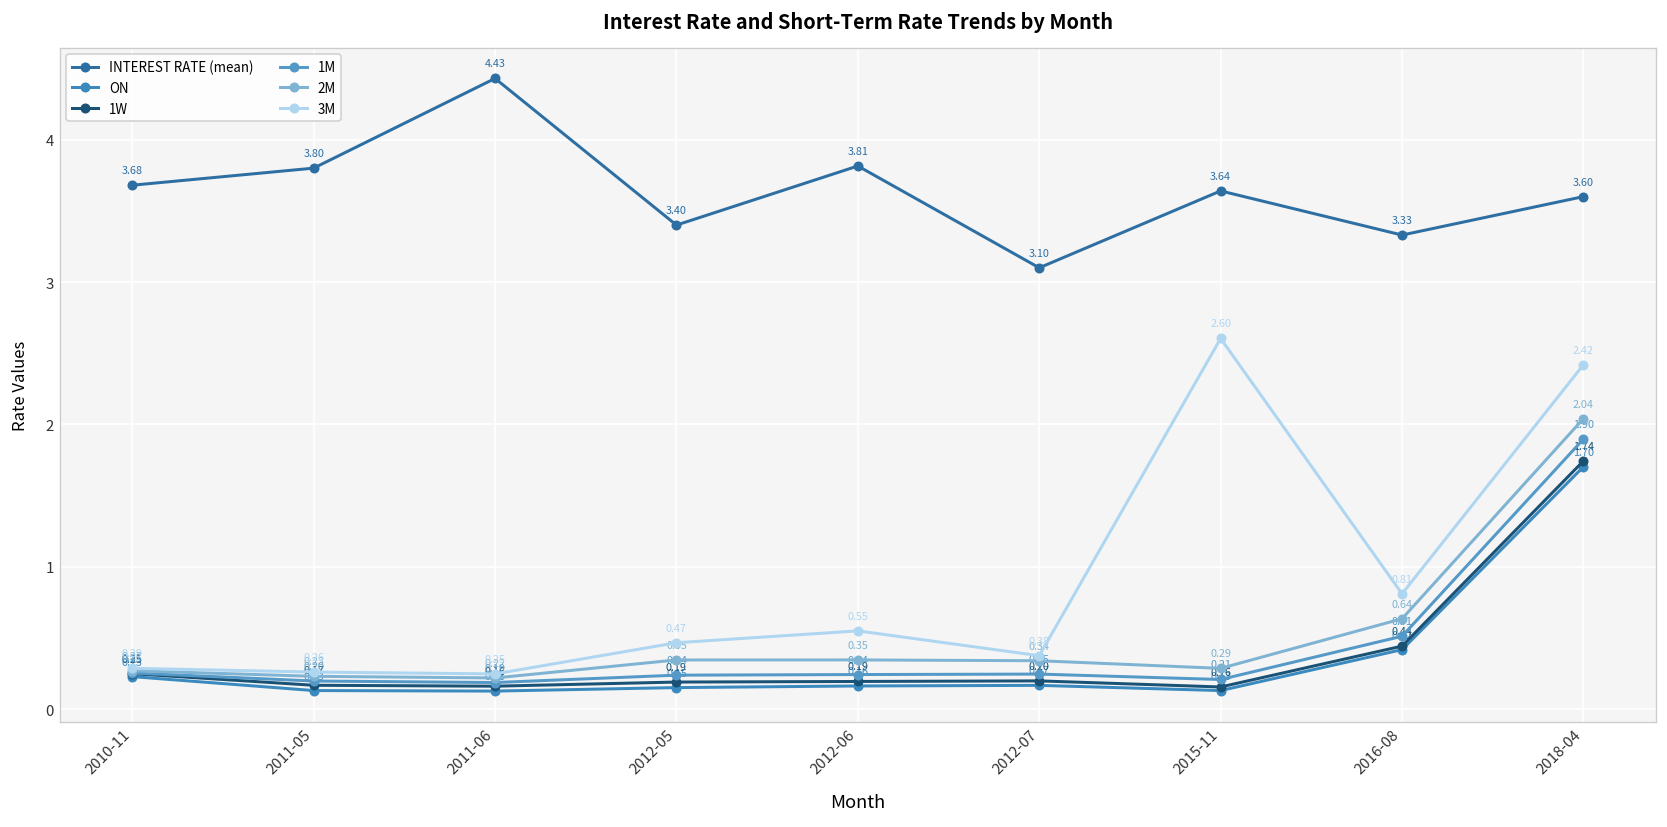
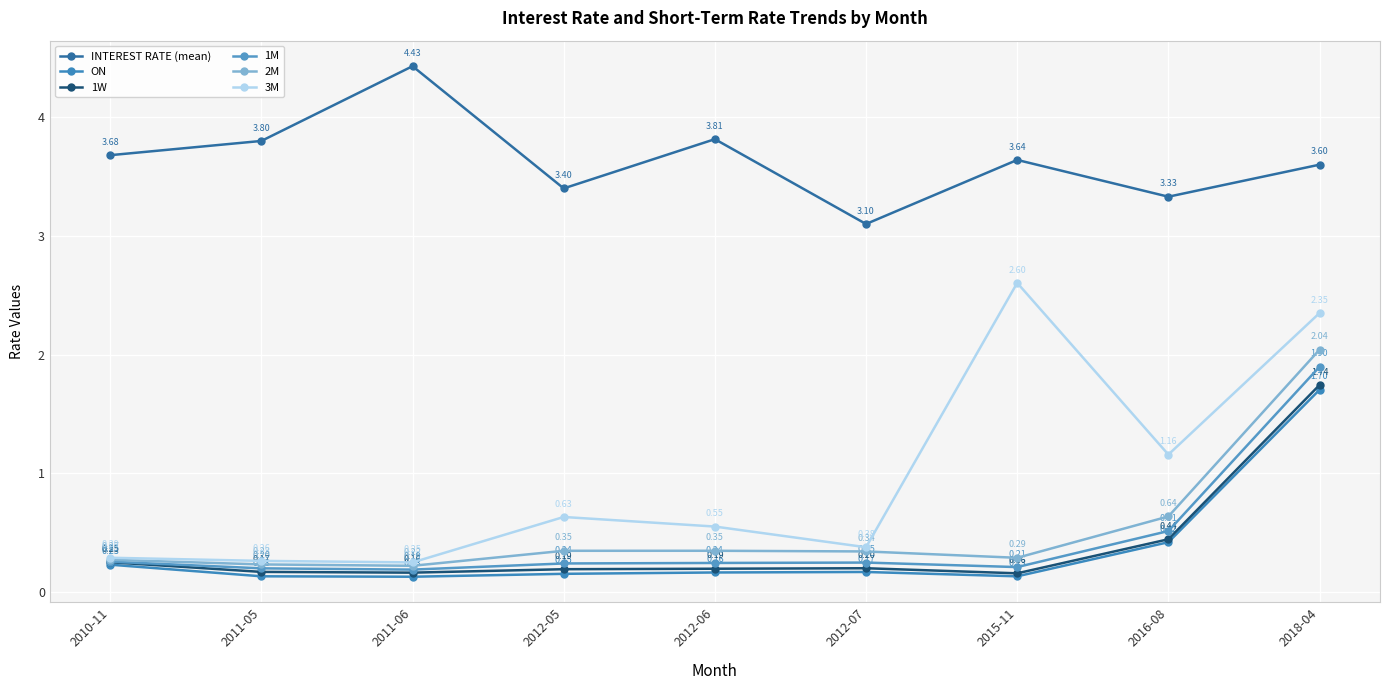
3M, 2012-05: 0.47 -> 0.63
3M, 2016-08: 0.81 -> 1.16
3M, 2018-04: 2.42 -> 2.35
